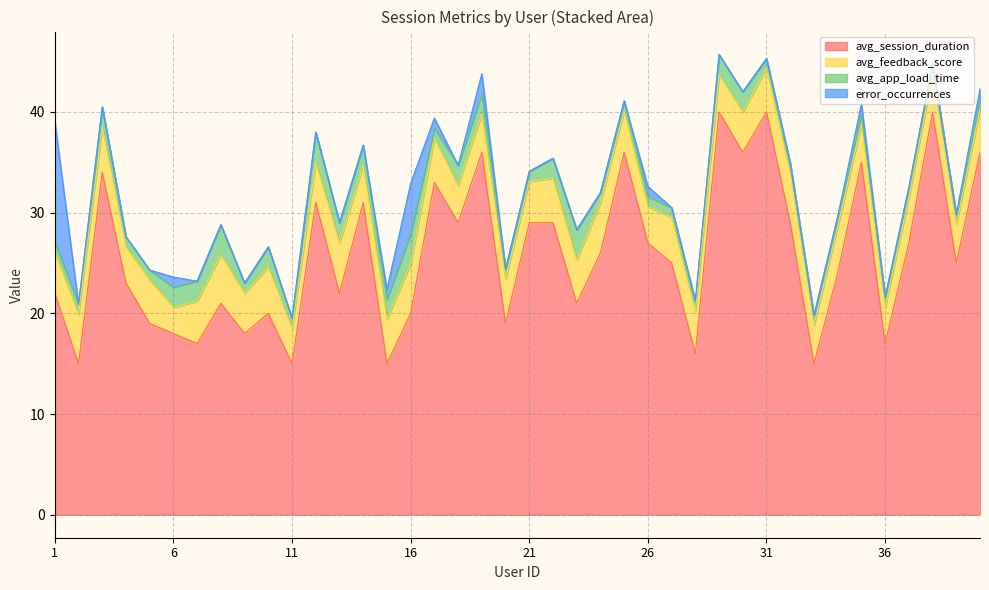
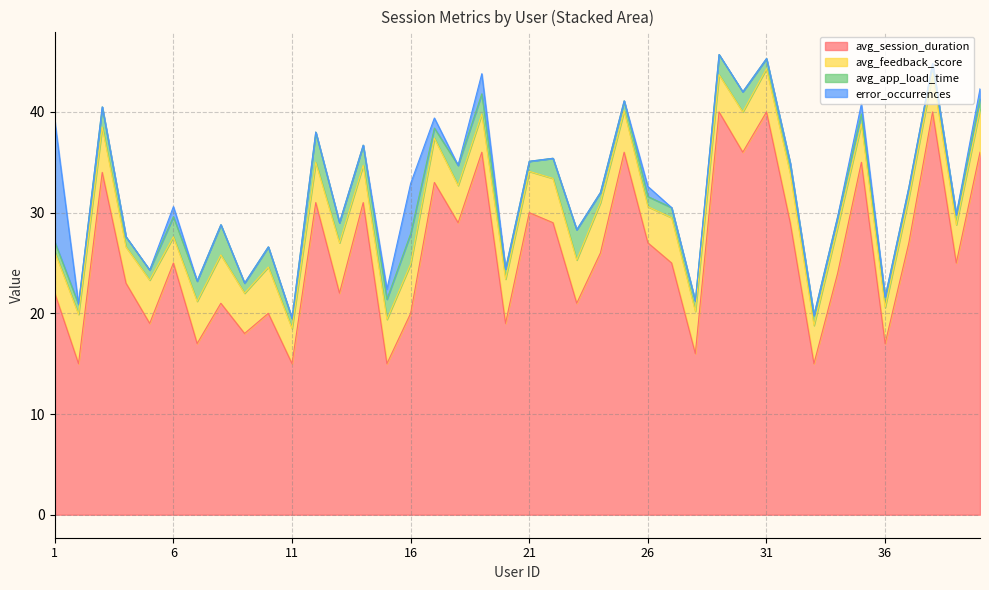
avg_session_duration, 6: 18 -> 25
avg_session_duration, 21: 29 -> 30
